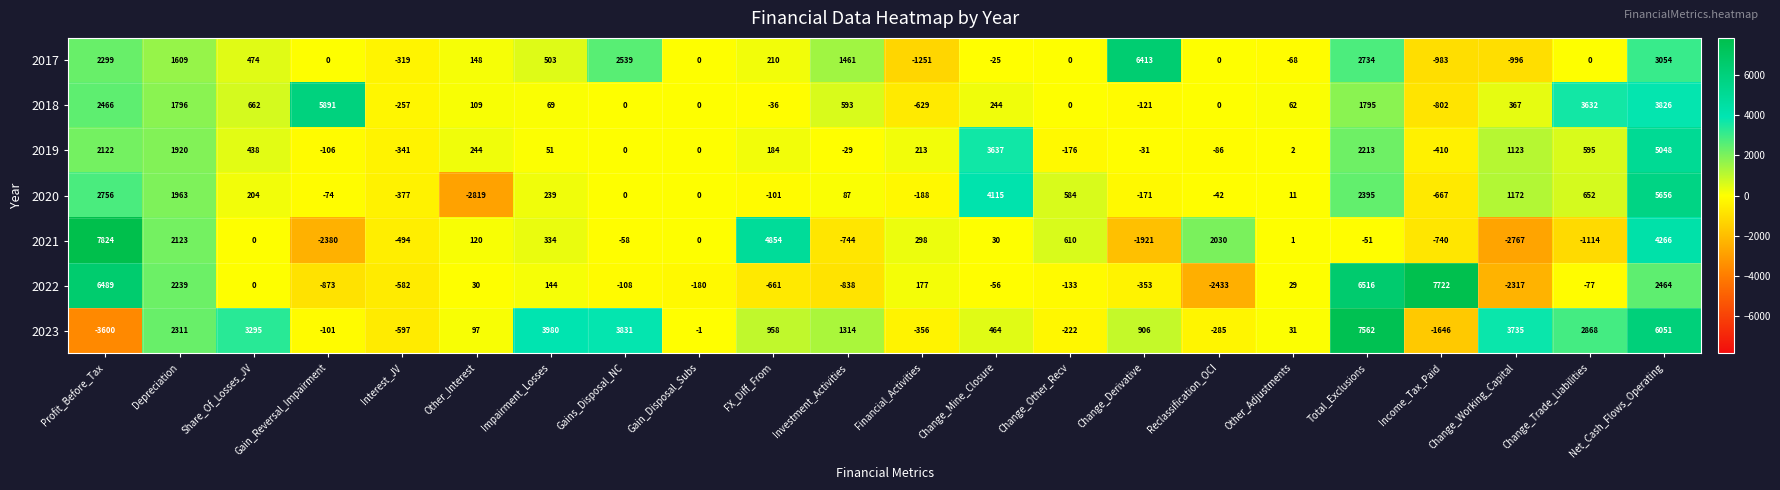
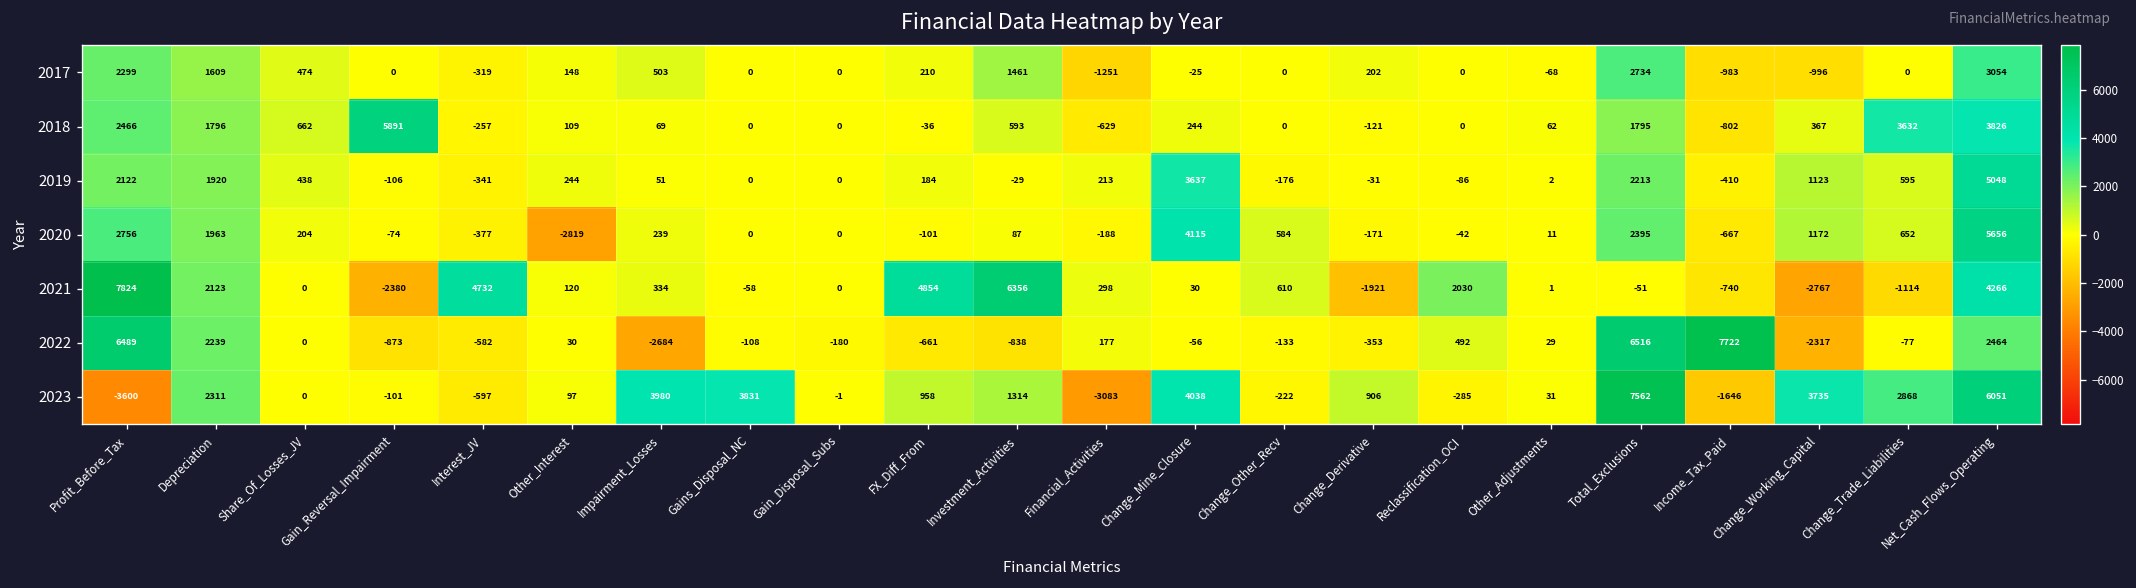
2017, Gains_Disposal_NC: 2539 -> 0
2017, Change_Derivative: 6413 -> 202
2021, Interest_JV: -494 -> 4732
2021, Investment_Activities: -744 -> 6356
2022, Impairment_Losses: 144 -> -2684
2022, Reclassification_OCI: -2433 -> 492
2023, Share_Of_Losses_JV: 3295 -> 0
2023, Financial_Activities: -356 -> -3083
2023, Change_Mine_Closure: 464 -> 4038
